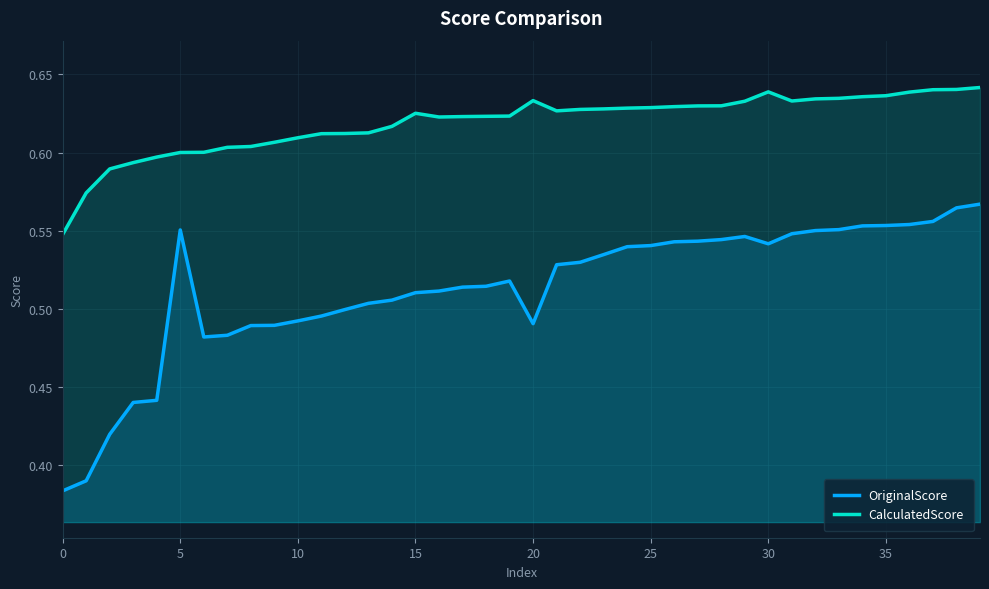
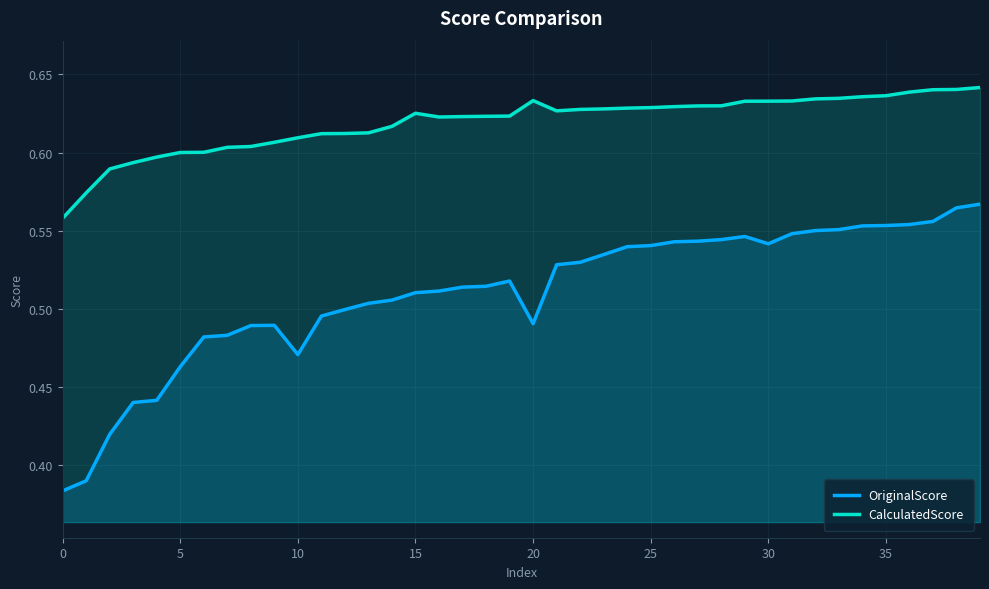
CalculatedScore, 0: 0.547 -> 0.558
OriginalScore, 5: 0.550 -> 0.463
OriginalScore, 10: 0.492 -> 0.471
CalculatedScore, 30: 0.639 -> 0.633
